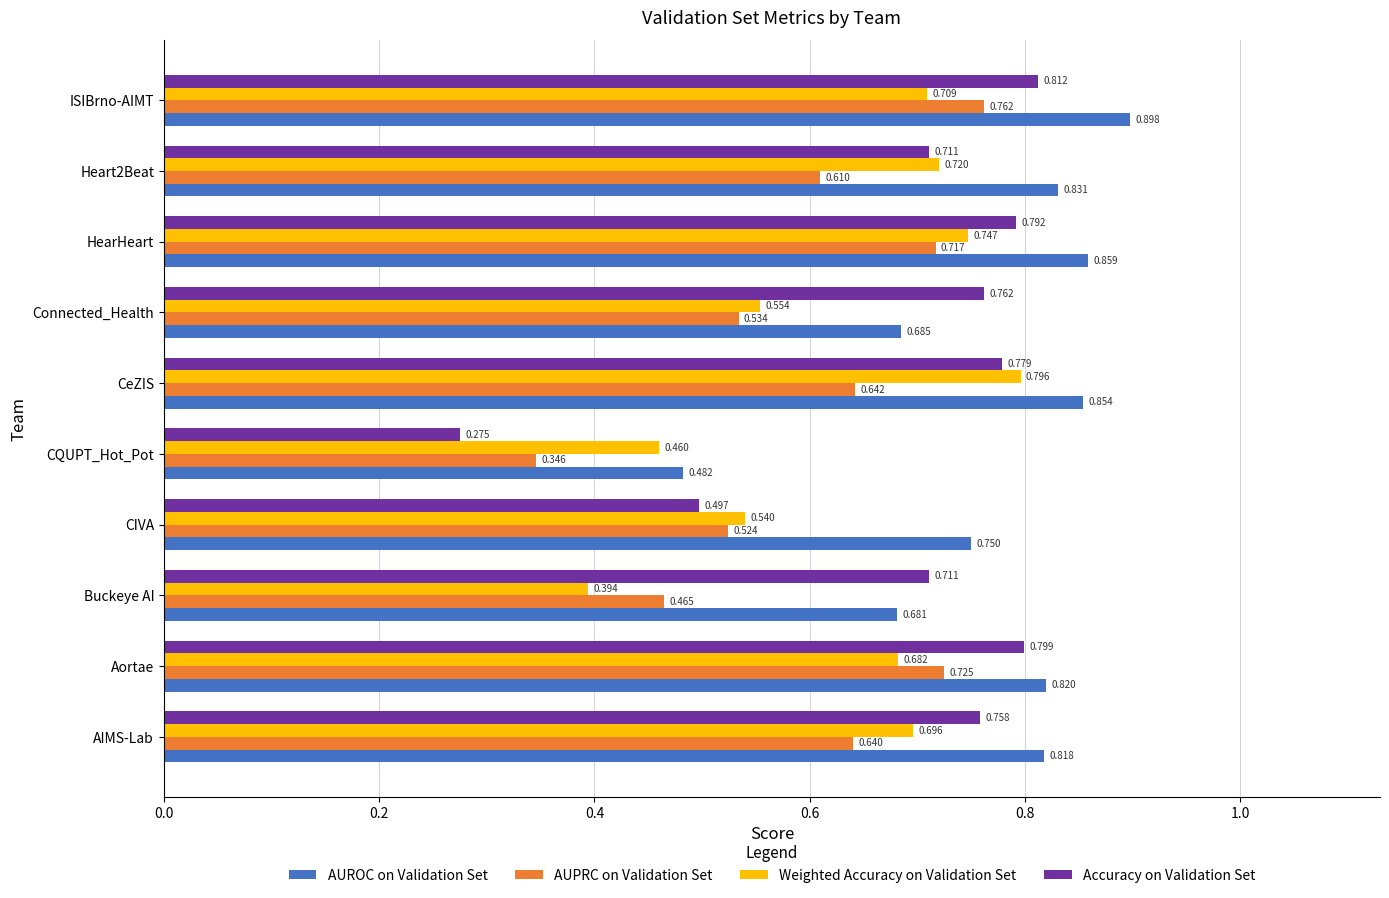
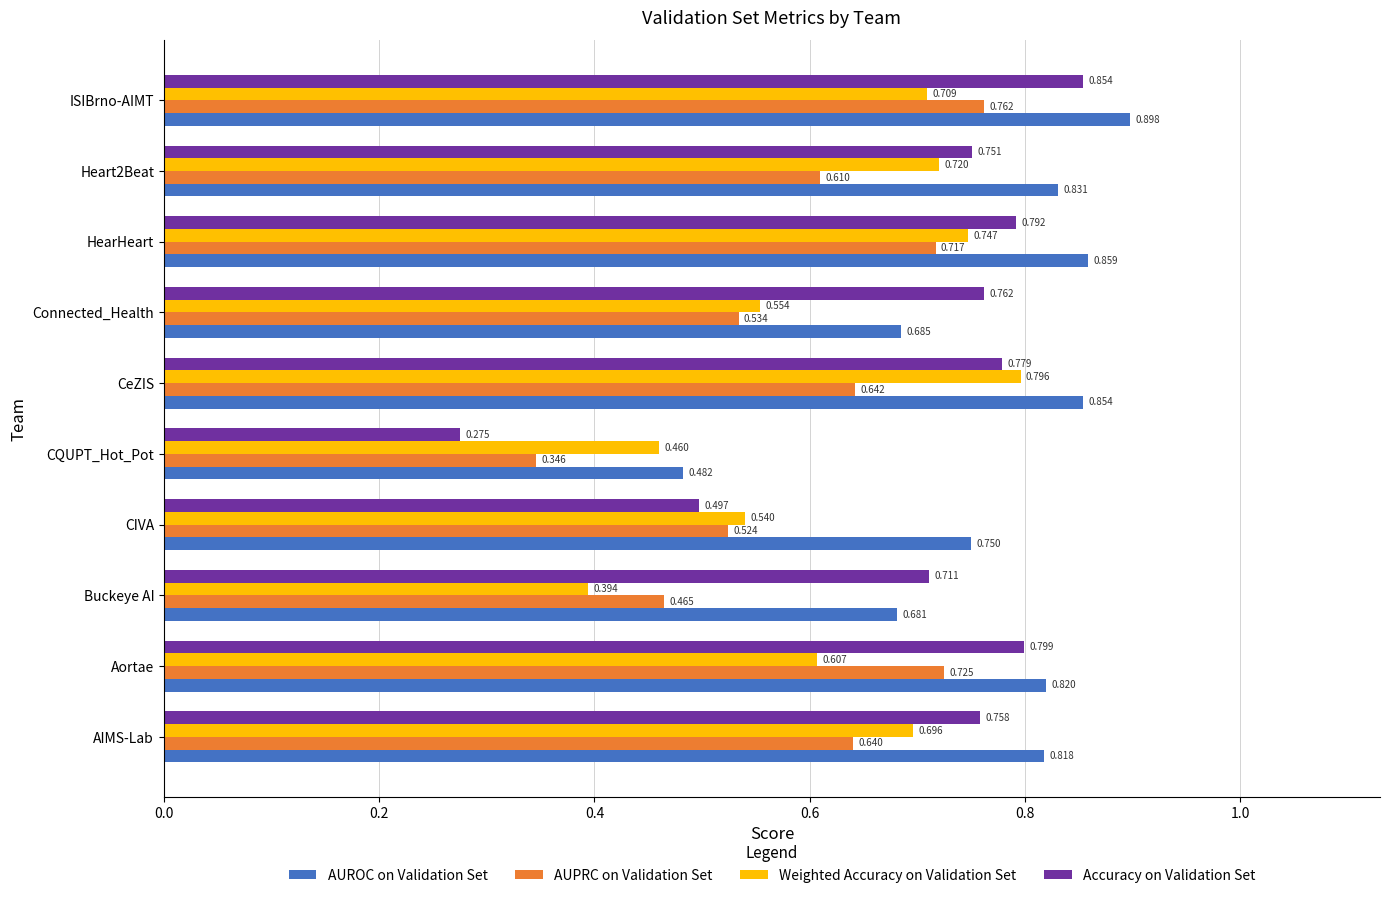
Accuracy on Validation Set, ISIBrno-AIMT: 0.812 -> 0.854
Accuracy on Validation Set, Heart2Beat: 0.711 -> 0.751
Weighted Accuracy on Validation Set, Aortae: 0.682 -> 0.607
